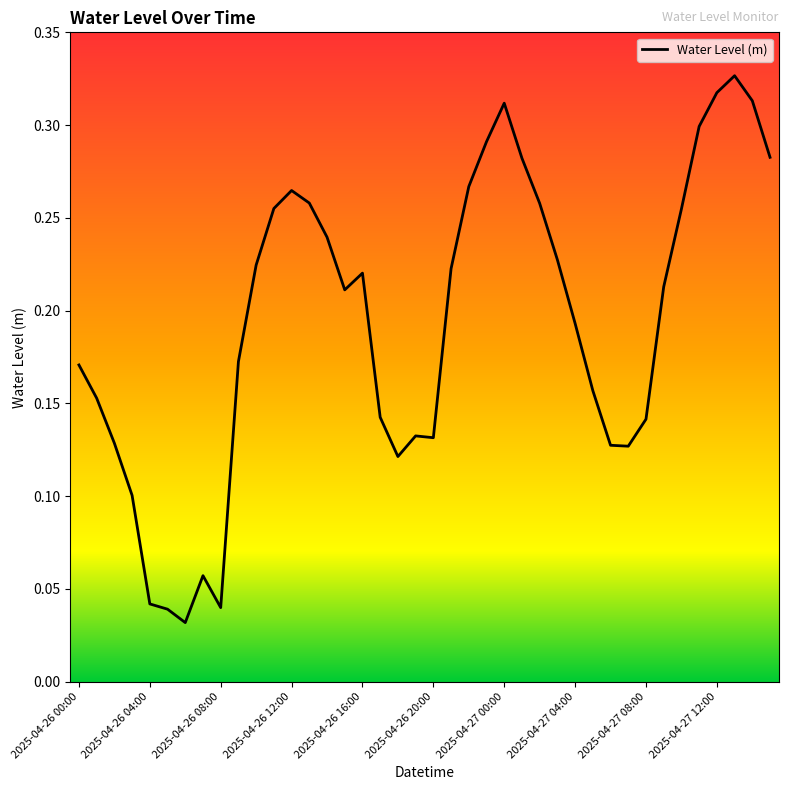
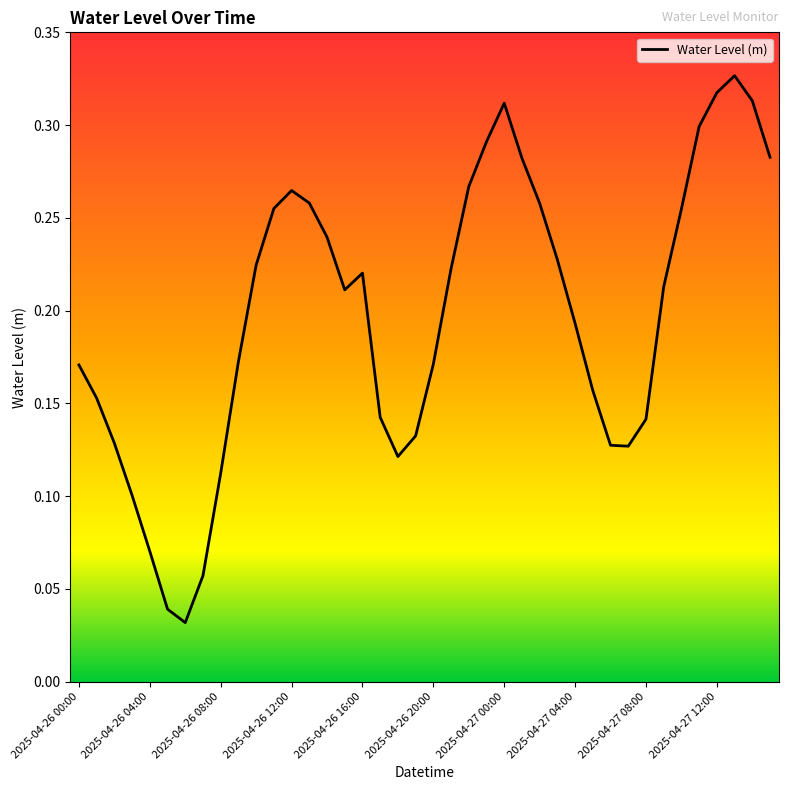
2025-04-26 04:00: 0.042 -> 0.070
2025-04-26 08:00: 0.040 -> 0.112
2025-04-26 20:00: 0.132 -> 0.171
